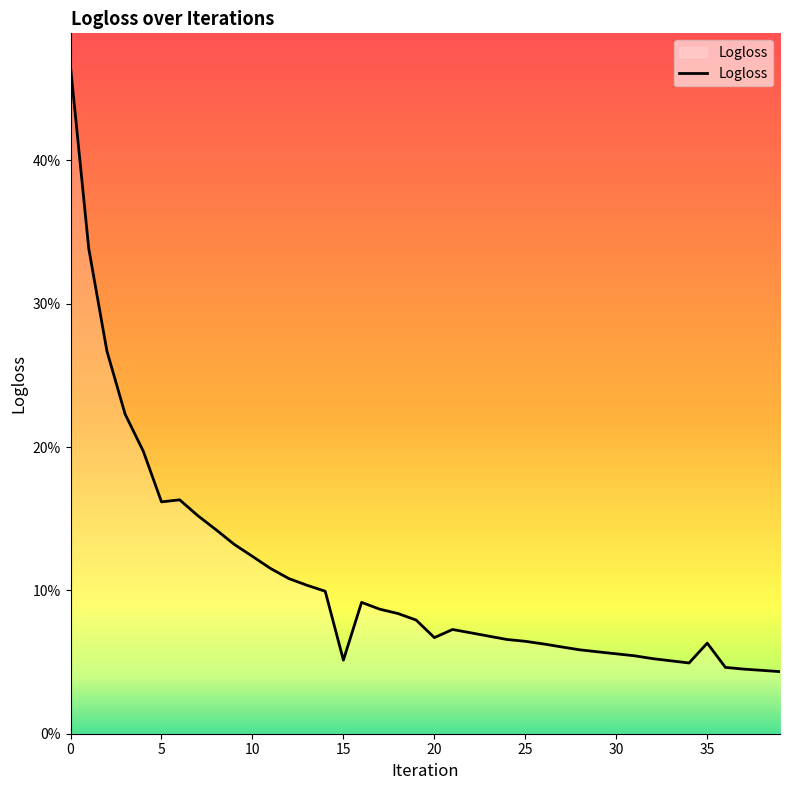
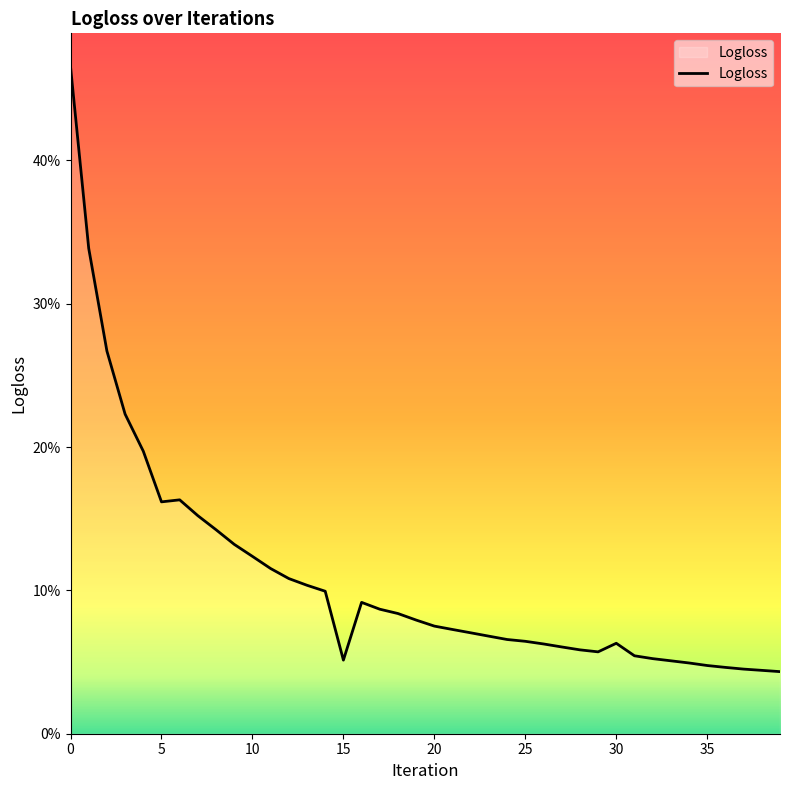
20: 6.7% -> 7.5%
30: 5.6% -> 6.3%
35: 6.3% -> 4.8%
